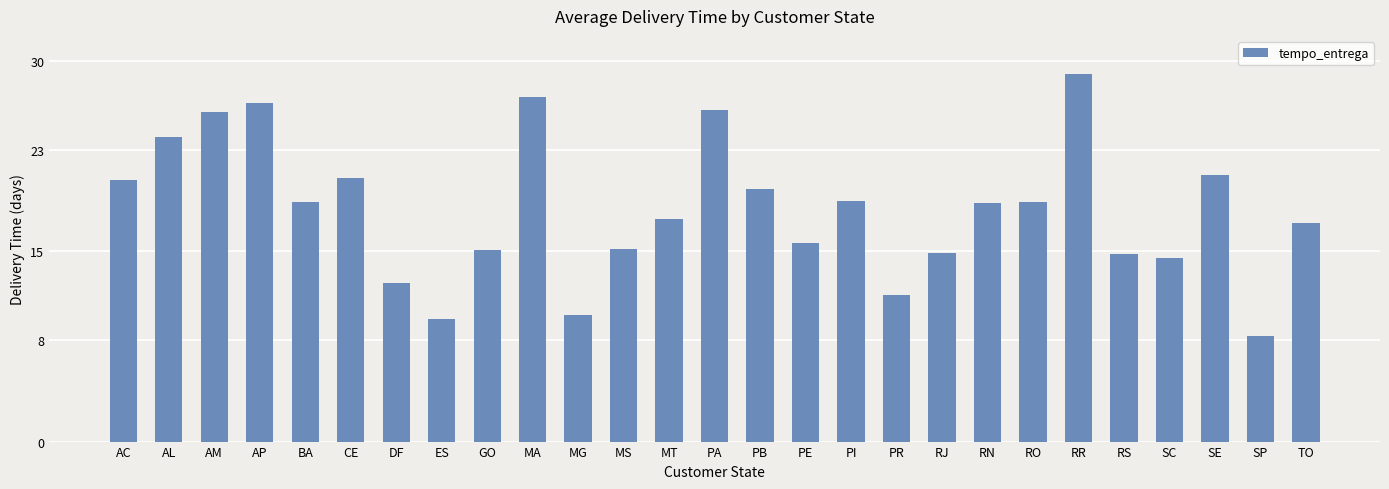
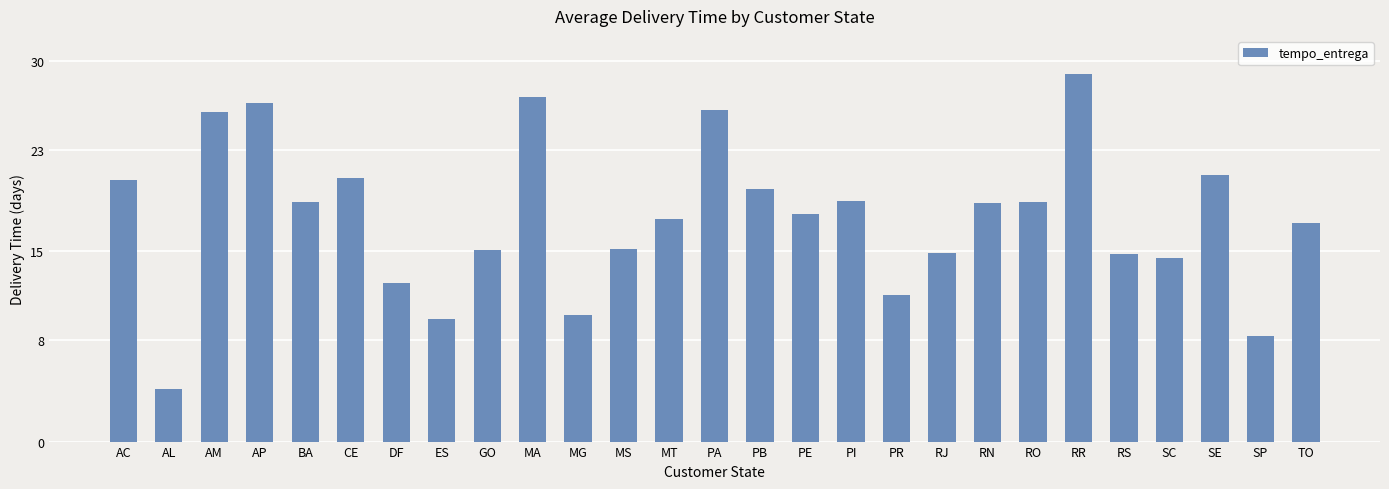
AL: 24.0 -> 4.1
PE: 15.7 -> 18.0
